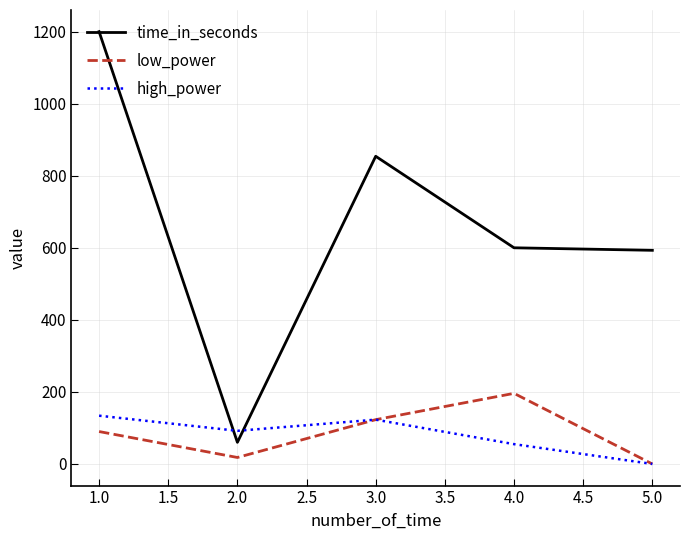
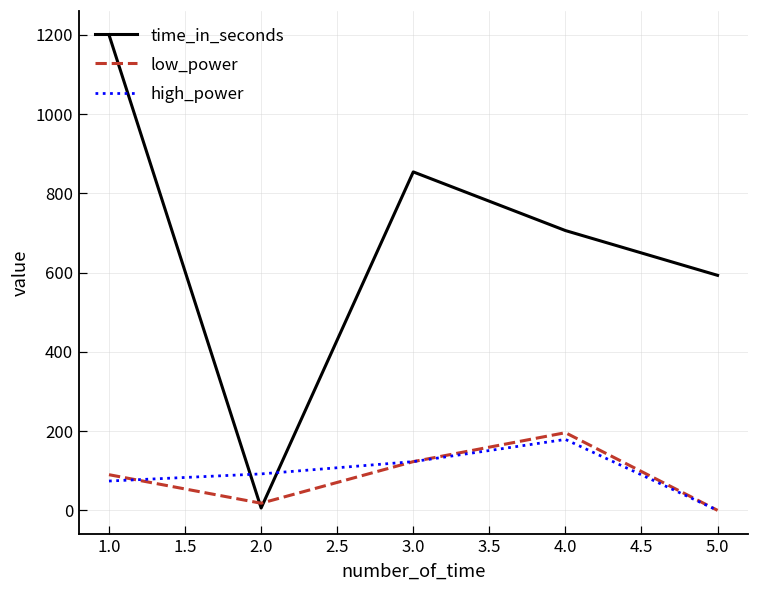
high_power, 1.0: 130 -> 70
time_in_seconds, 2.0: 60 -> 10
time_in_seconds, 4.0: 600 -> 710
high_power, 4.0: 60 -> 180
